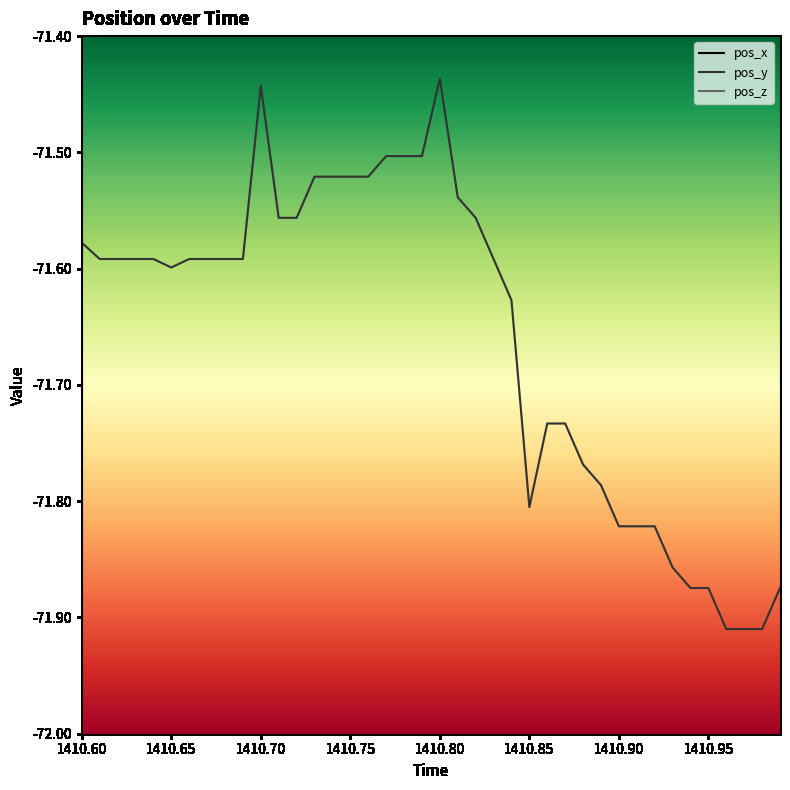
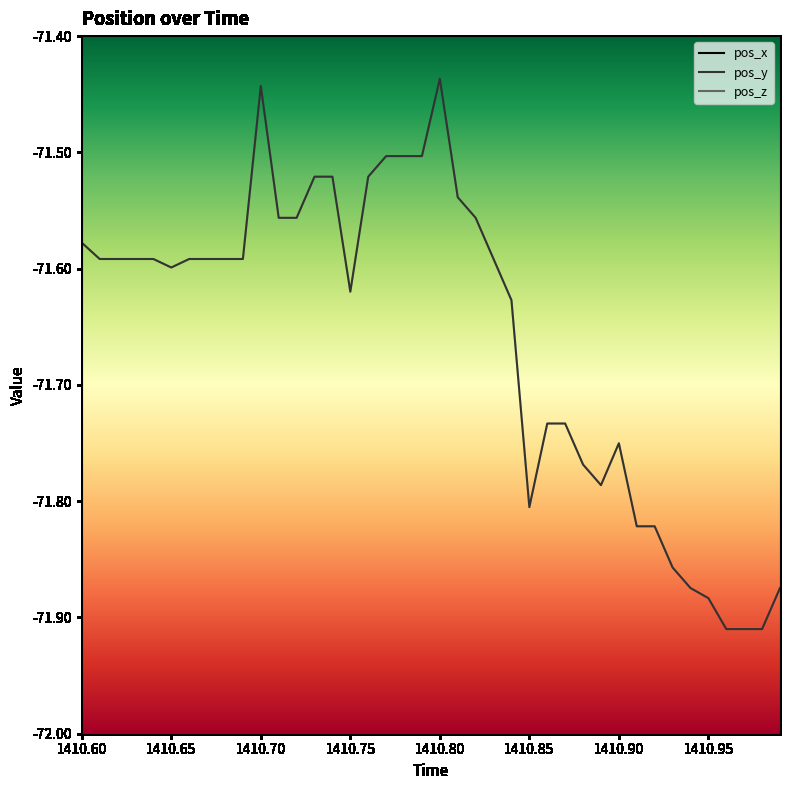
pos_y, 1410.75: -71.521 -> -71.620
pos_y, 1410.90: -71.822 -> -71.750
pos_y, 1410.95: -71.875 -> -71.883
